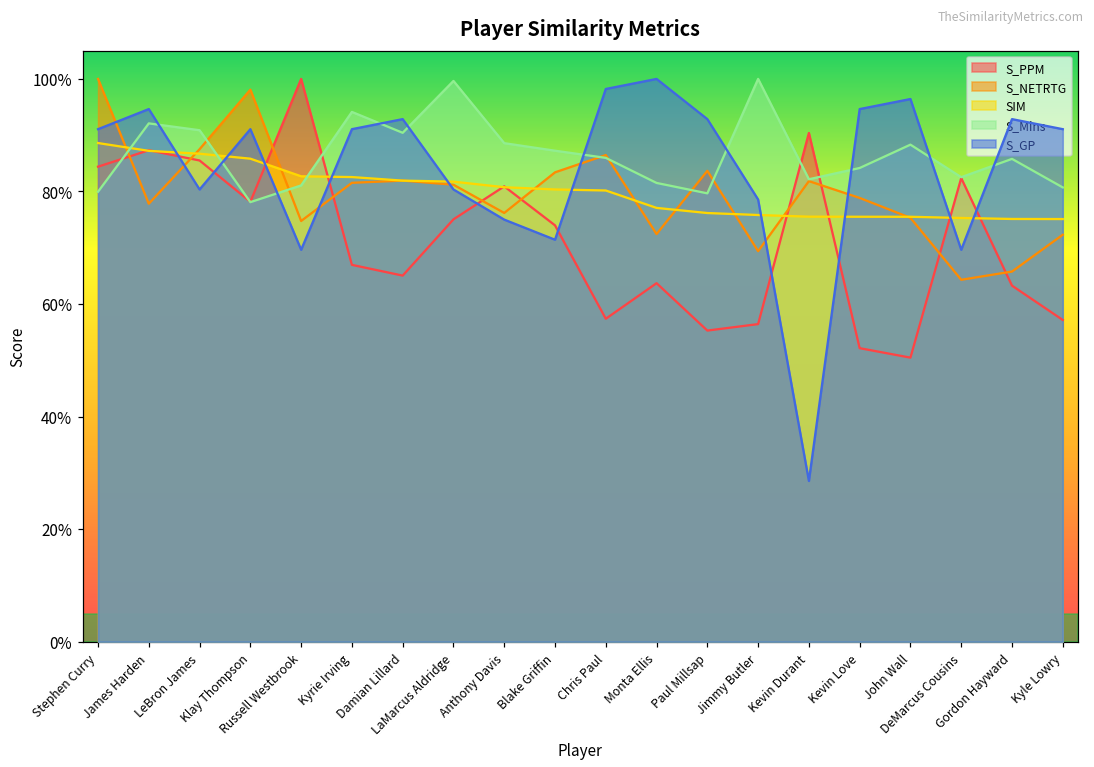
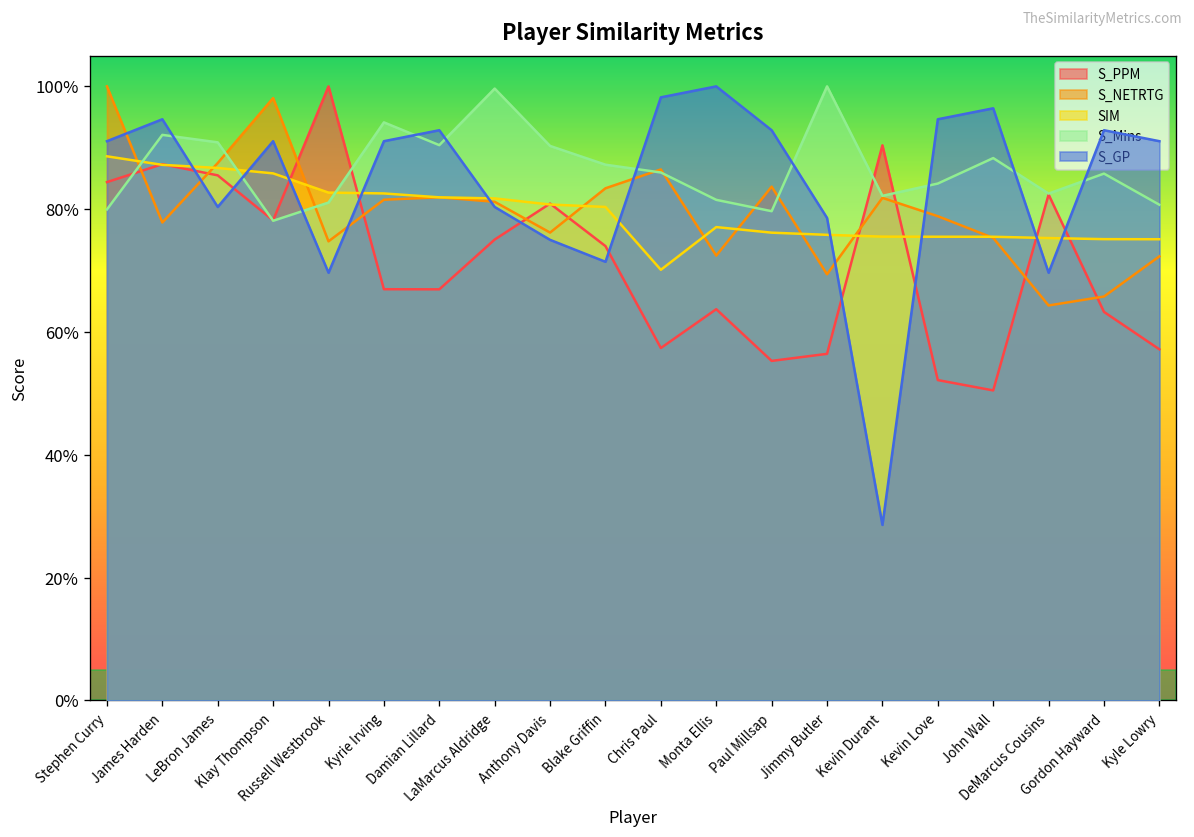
S_PPM, Damian Lillard: 65% -> 67%
S_Mins, Anthony Davis: 89% -> 90%
SIM, Chris Paul: 80% -> 70%
